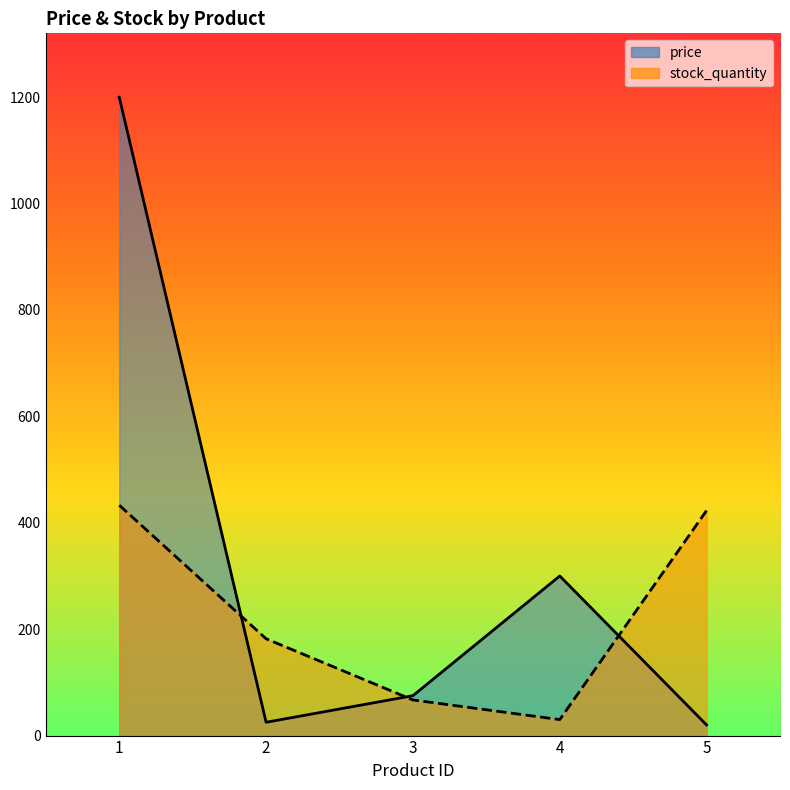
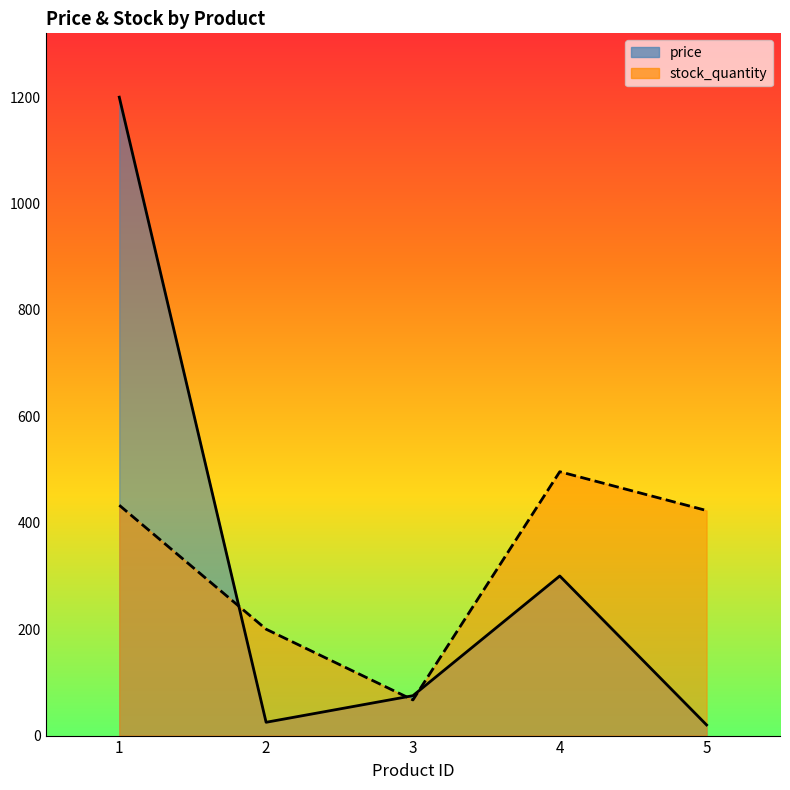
stock_quantity, 2: 180 -> 200
stock_quantity, 4: 30 -> 500
